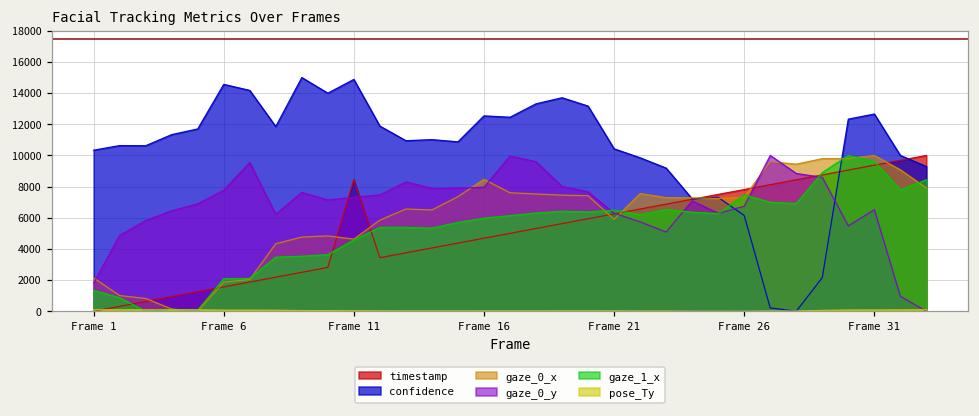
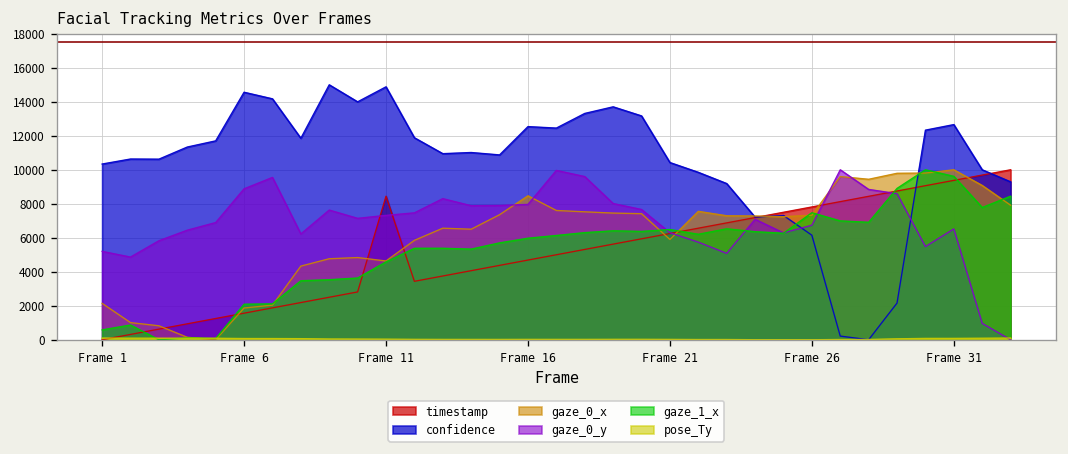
gaze_0_y, Frame 1: 1800 -> 5200
gaze_1_x, Frame 1: 1300 -> 600
gaze_0_y, Frame 6: 7800 -> 8900
